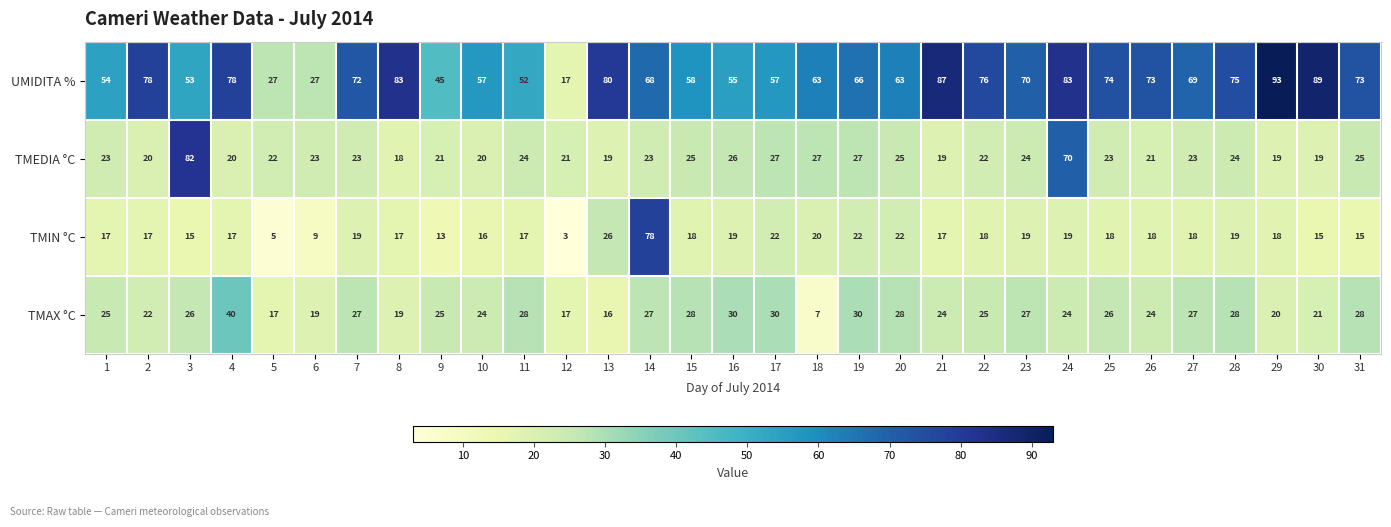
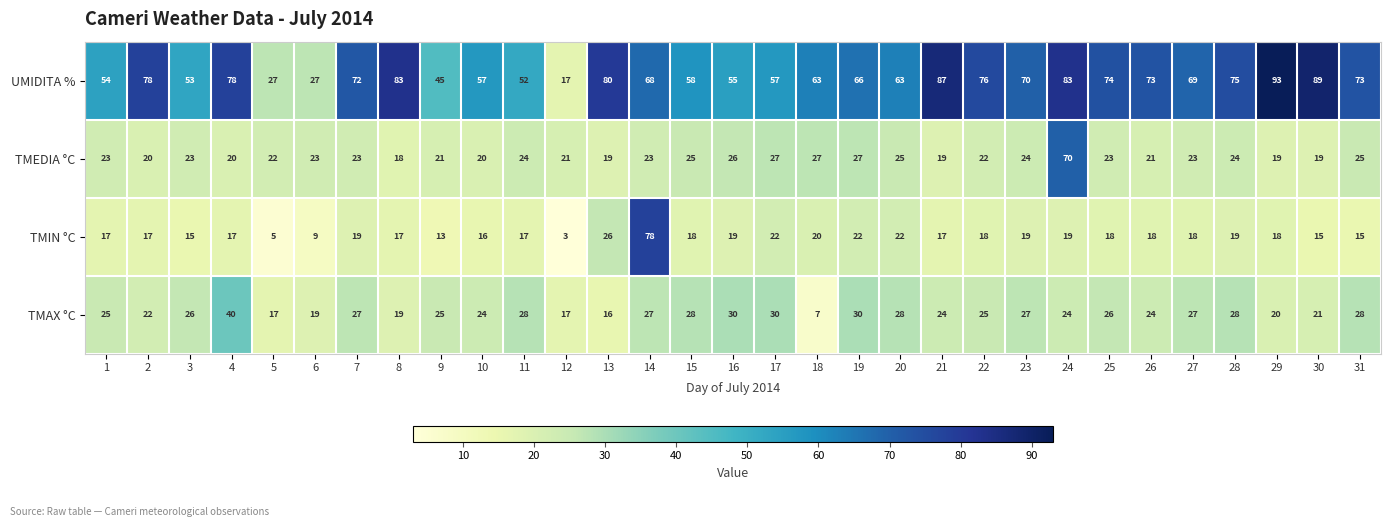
TMEDIA °C, 3: 82 -> 23
